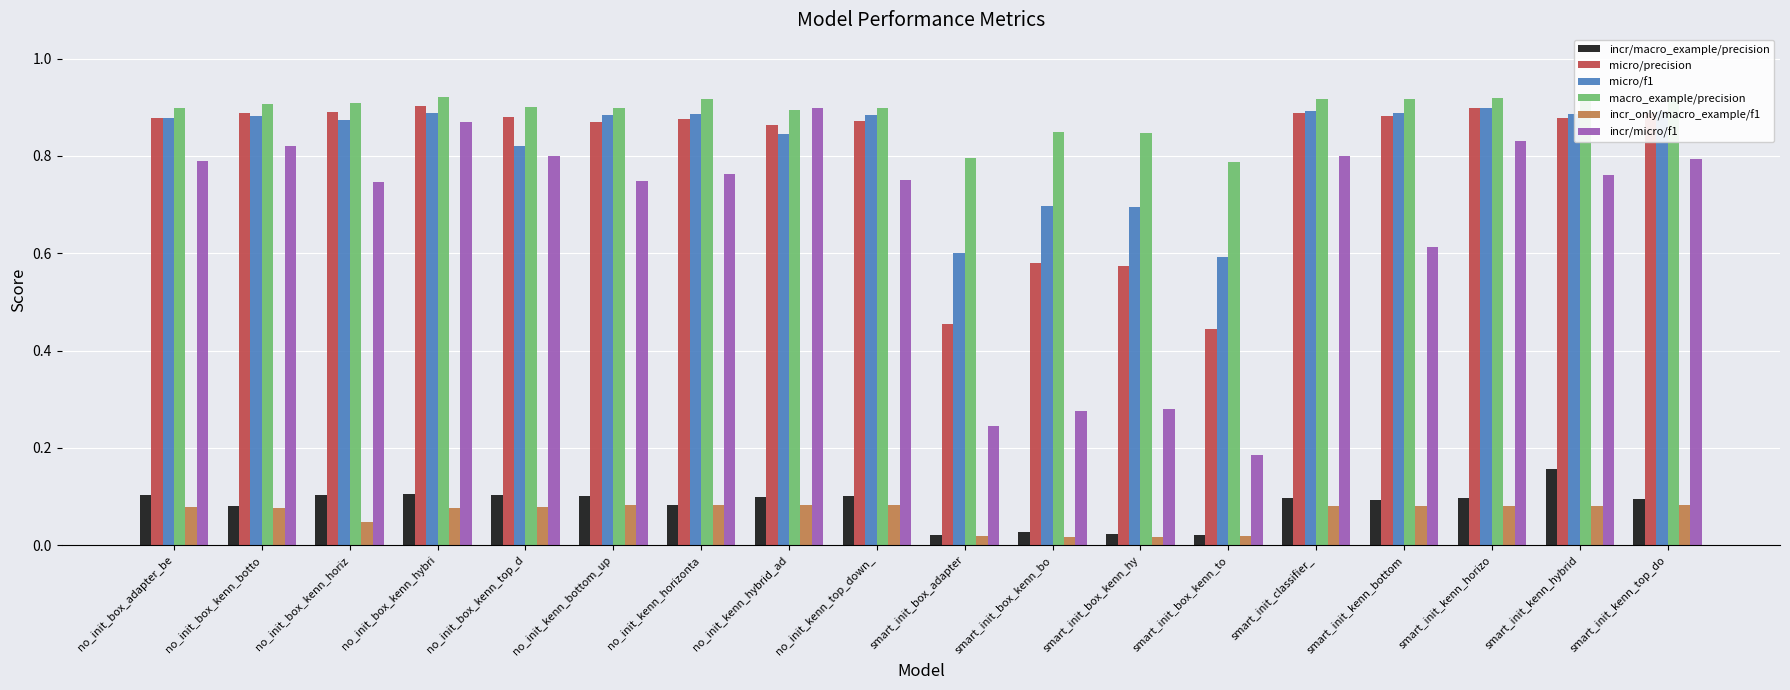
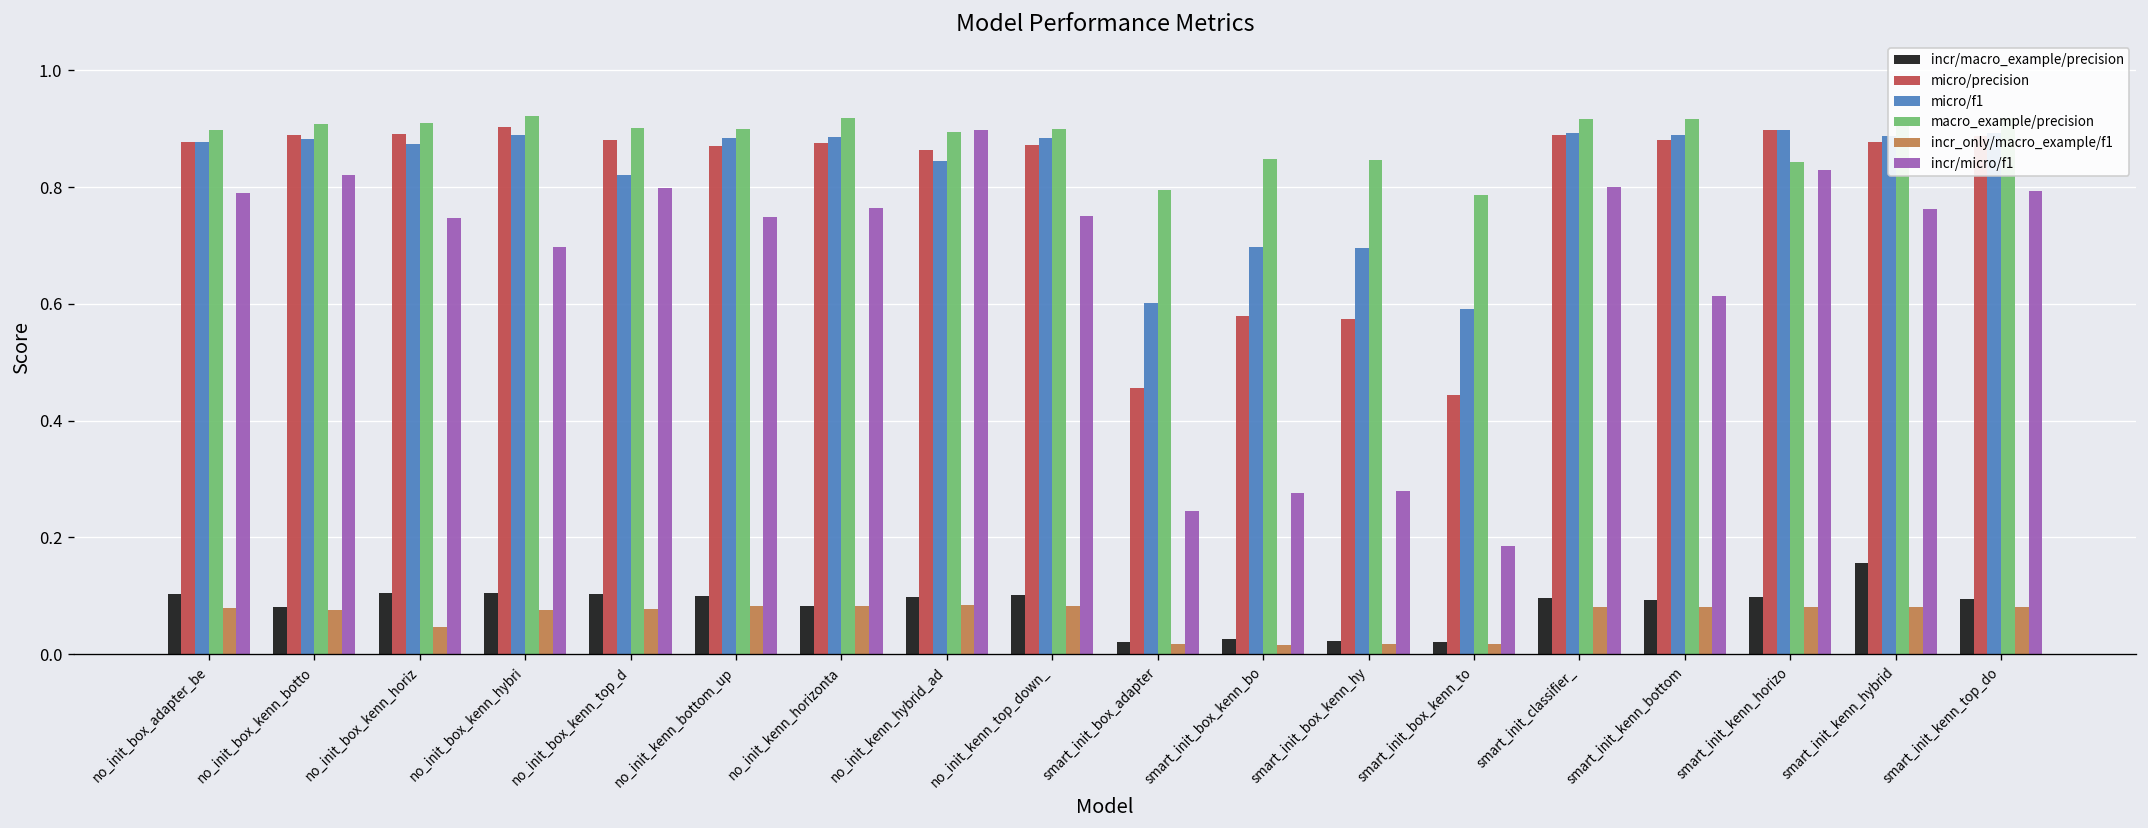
incr/micro/f1, no_init_box_kenn_hybri: 0.87 -> 0.70
macro_example/precision, smart_init_kenn_horizo: 0.92 -> 0.84
